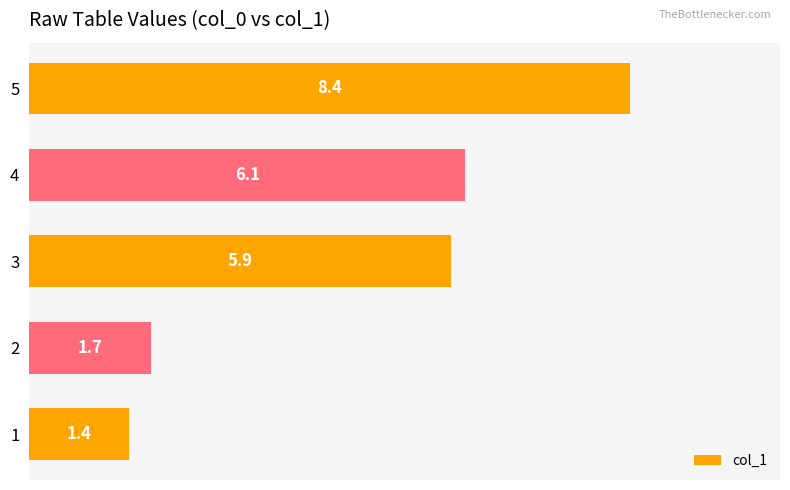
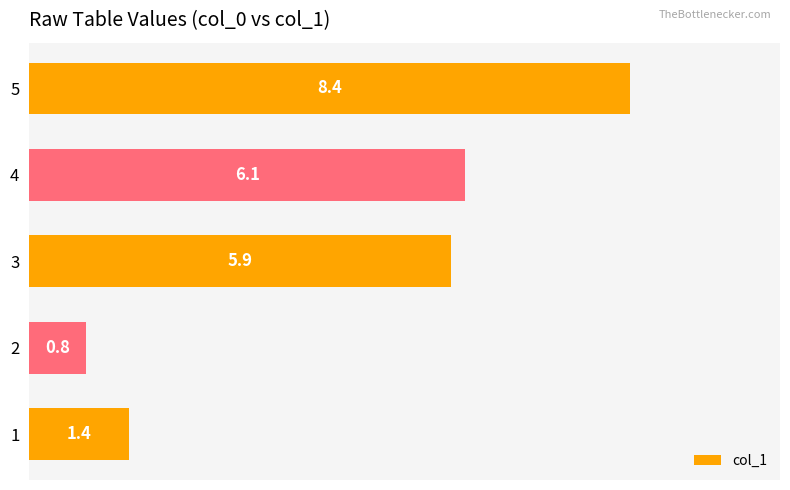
2: 1.7 -> 0.8
